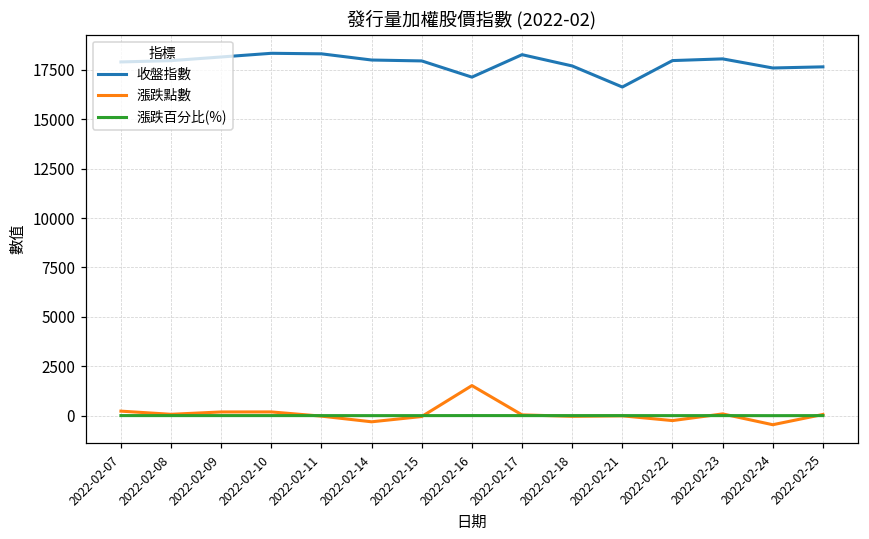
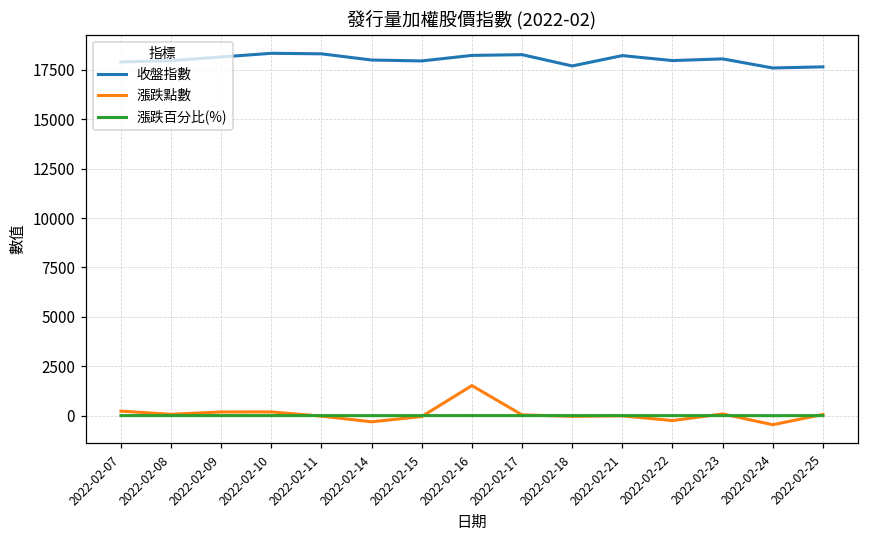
收盤指數, 2022-02-16: 17100 -> 18200
收盤指數, 2022-02-21: 16600 -> 18200
